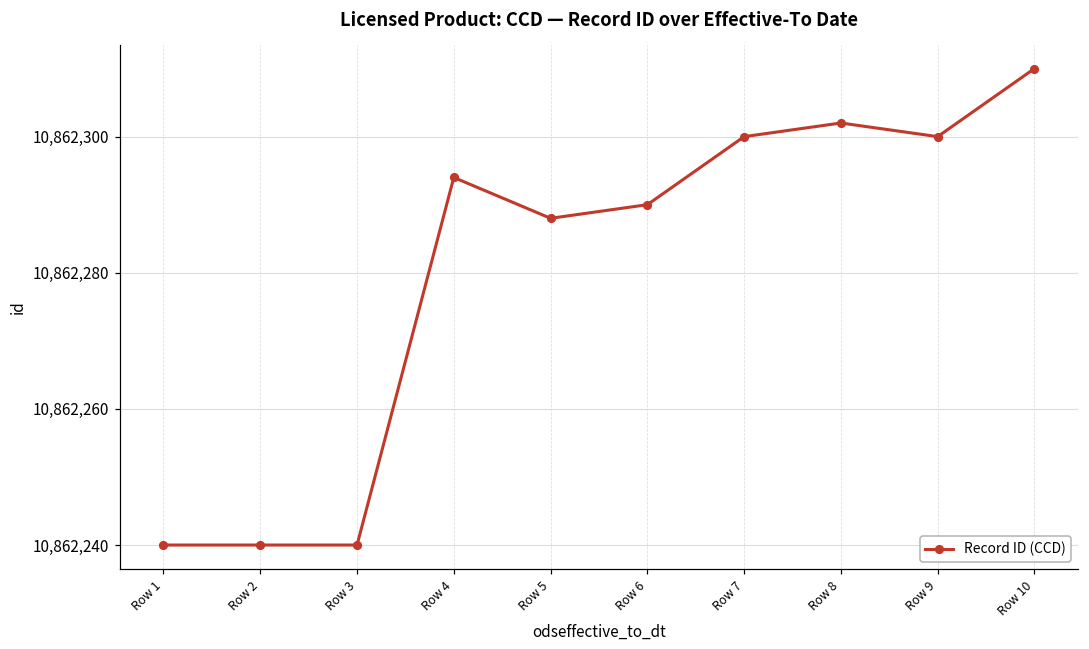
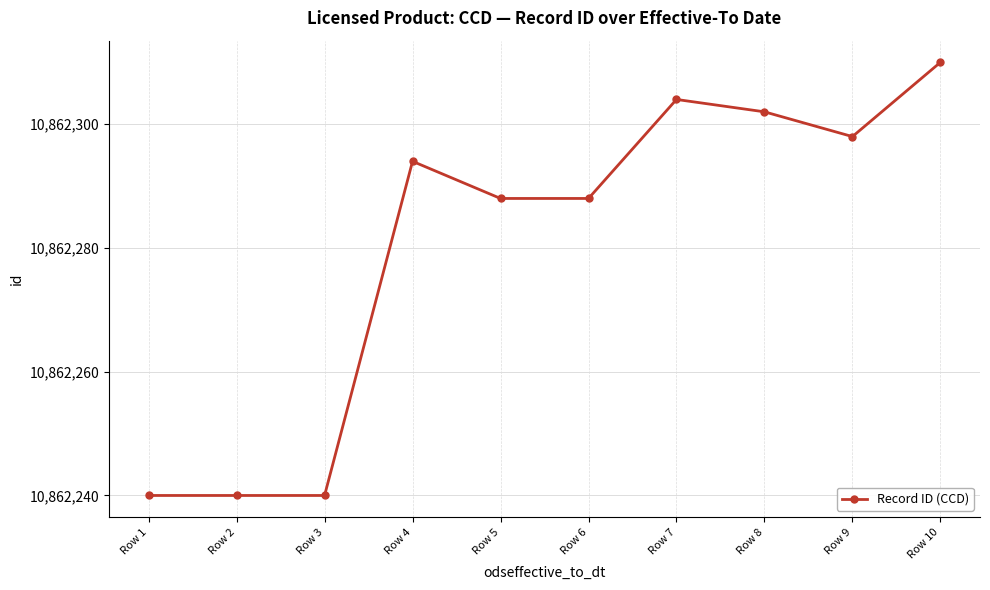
Row 6: 10,862,290 -> 10,862,288
Row 7: 10,862,300 -> 10,862,304
Row 9: 10,862,300 -> 10,862,298
